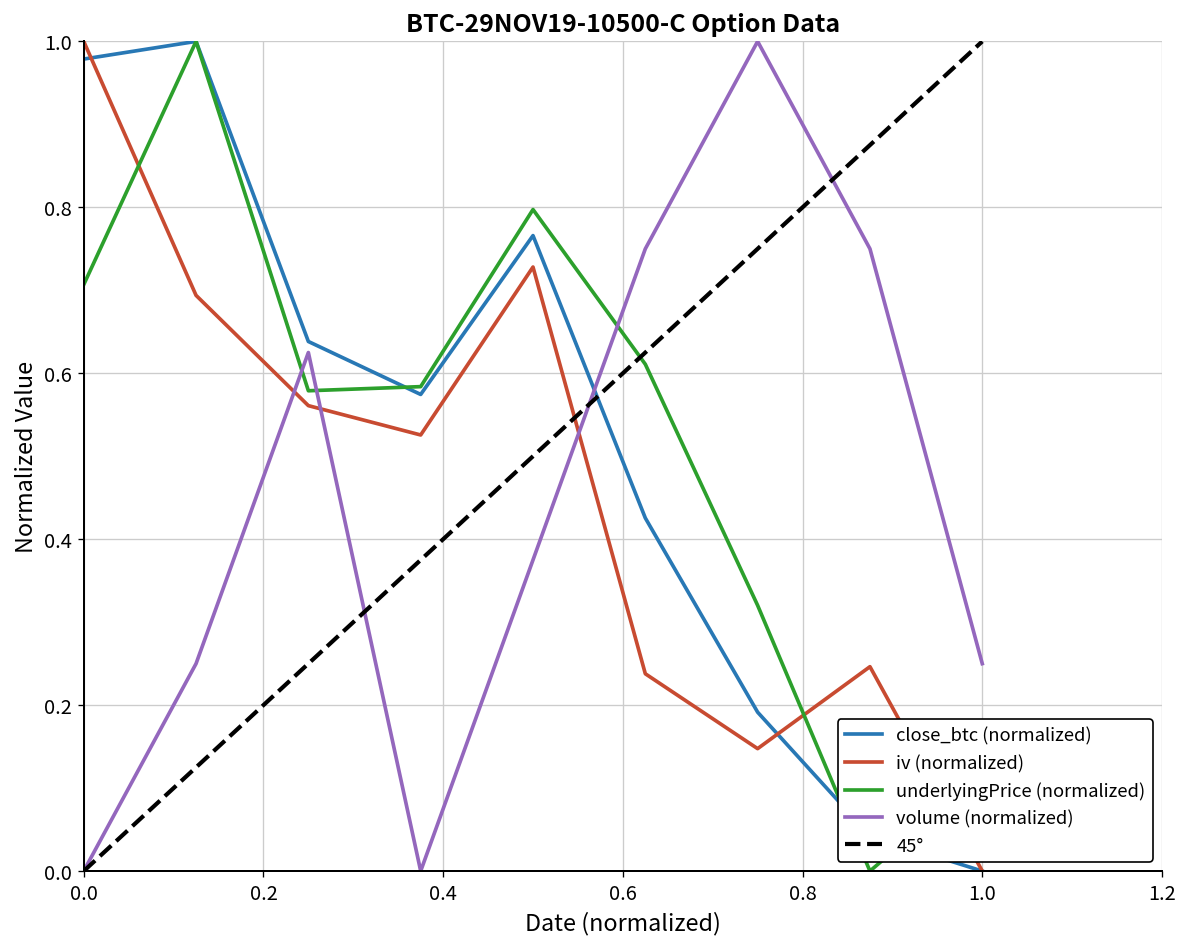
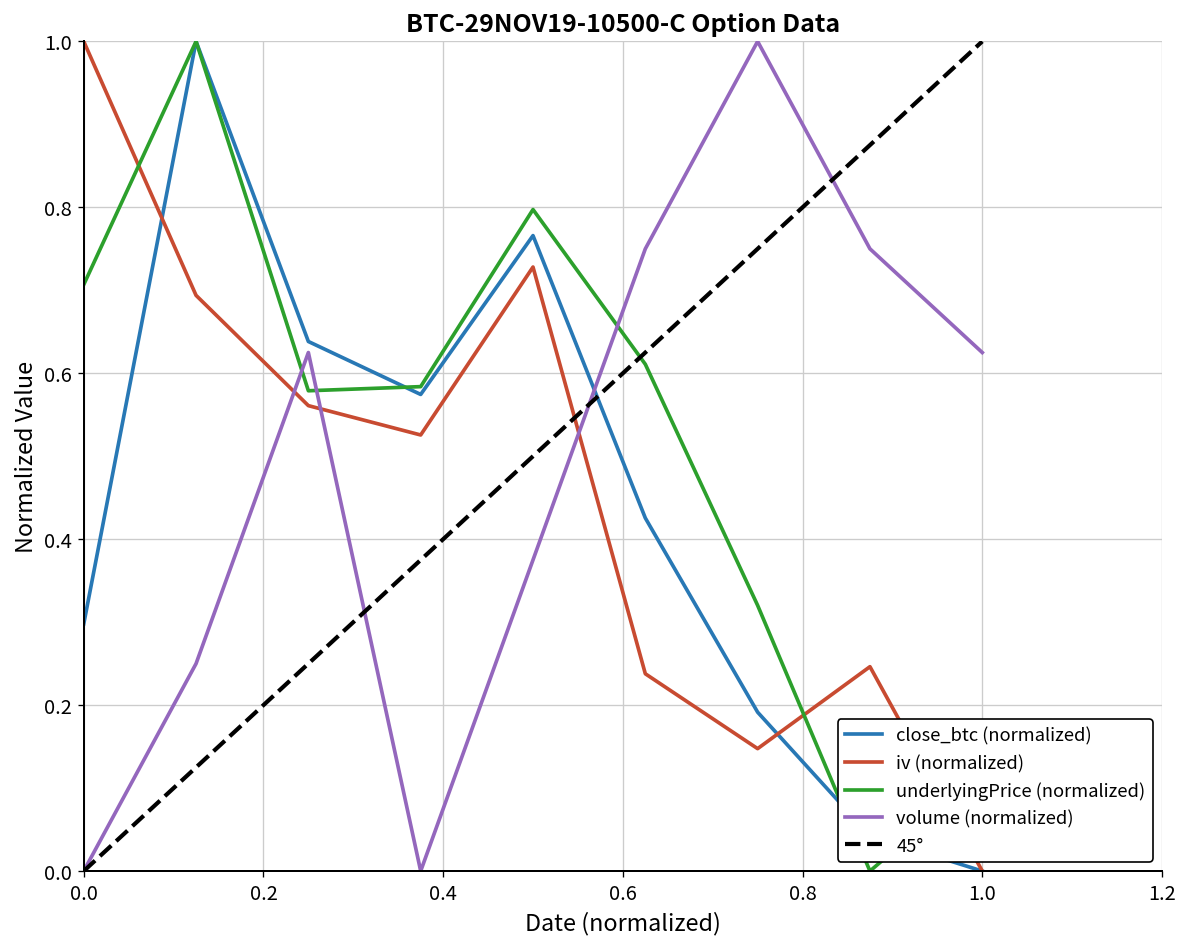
close_btc (normalized), 0.0: 0.98 -> 0.30
volume (normalized), 1.0: 0.25 -> 0.63
